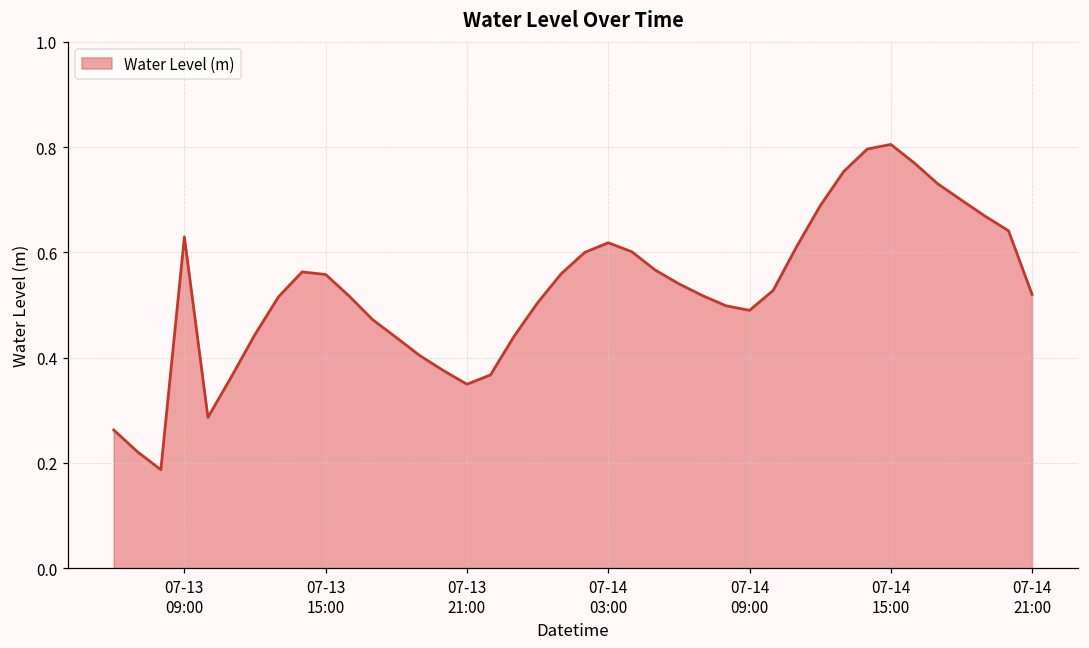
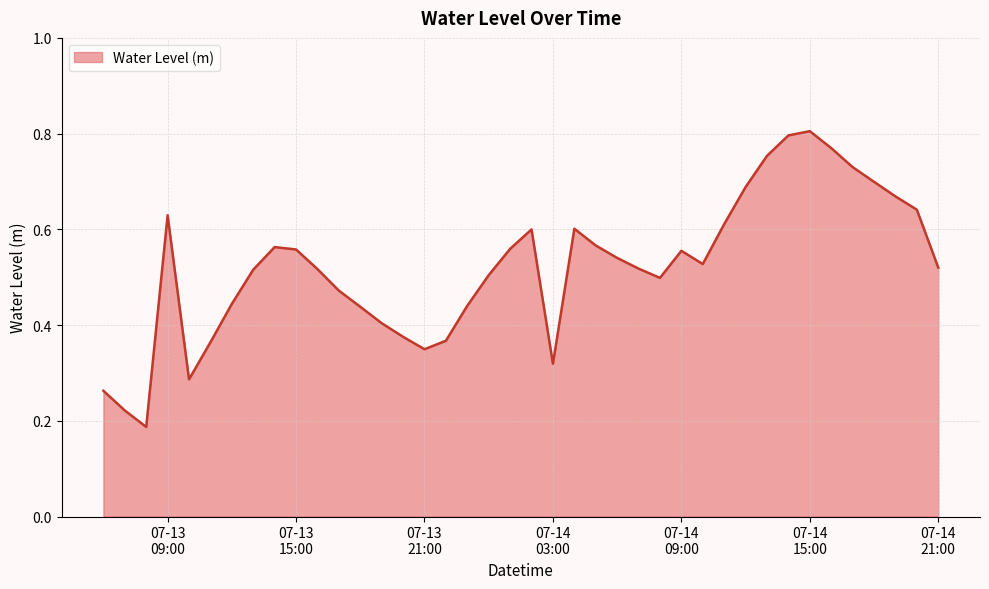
07-14 03:00: 0.62 -> 0.32
07-14 09:00: 0.49 -> 0.56
